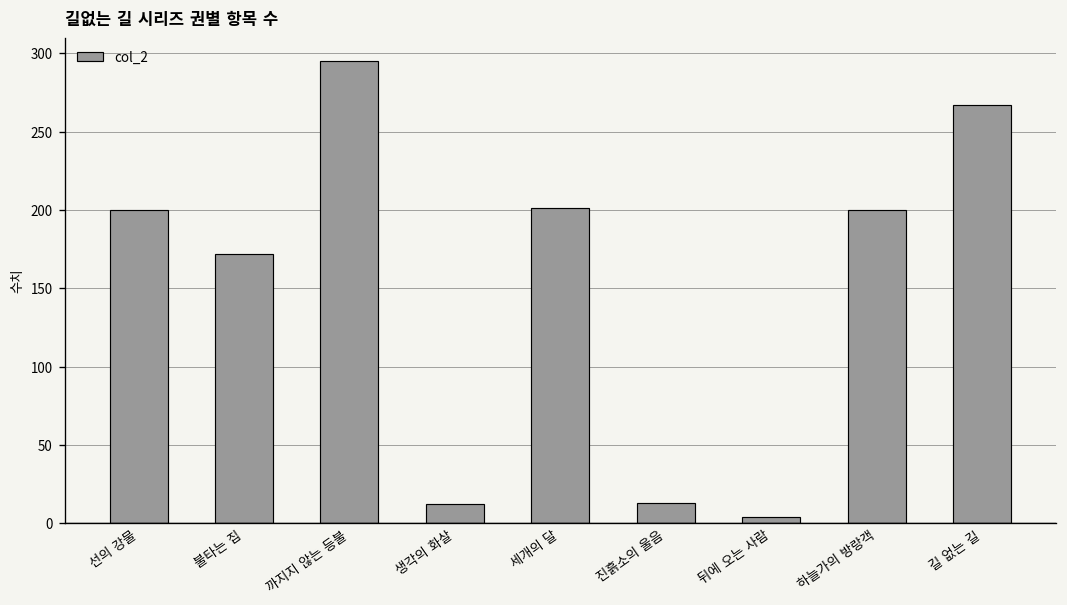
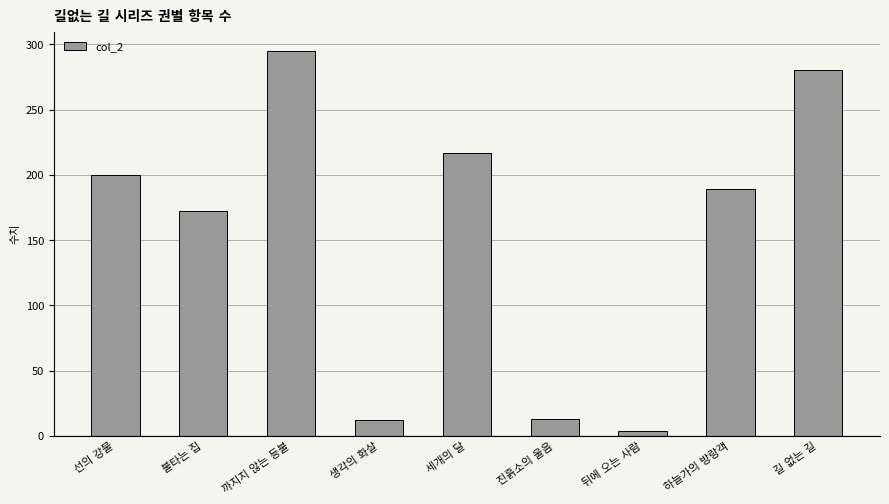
세개의 달: 201 -> 217
하늘가의 방랑객: 200 -> 189
길 없는 길: 267 -> 280
